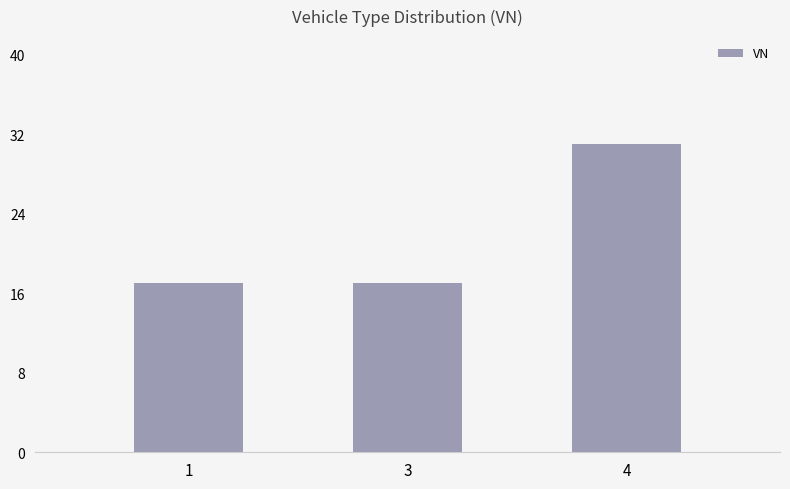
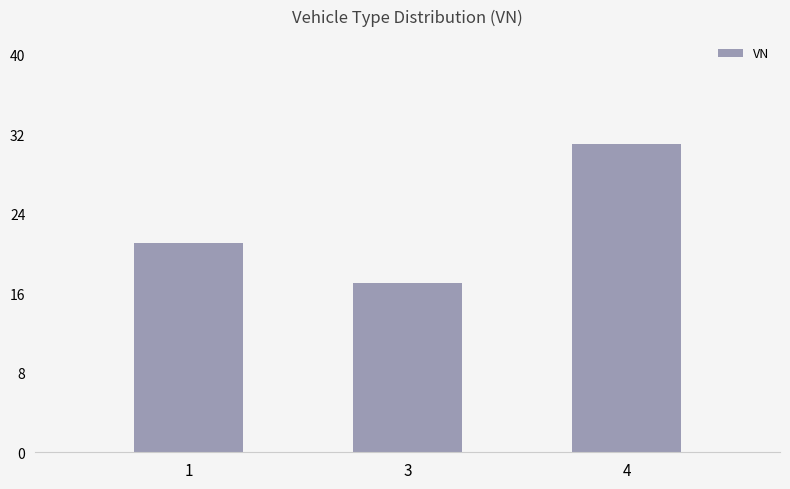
1: 17 -> 21
